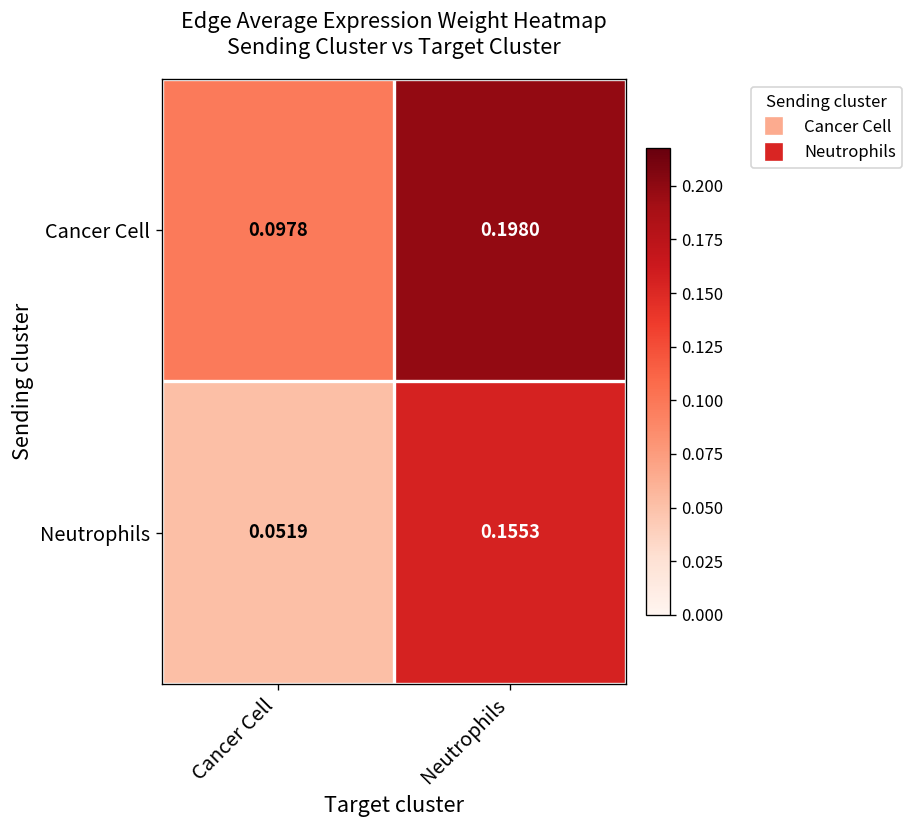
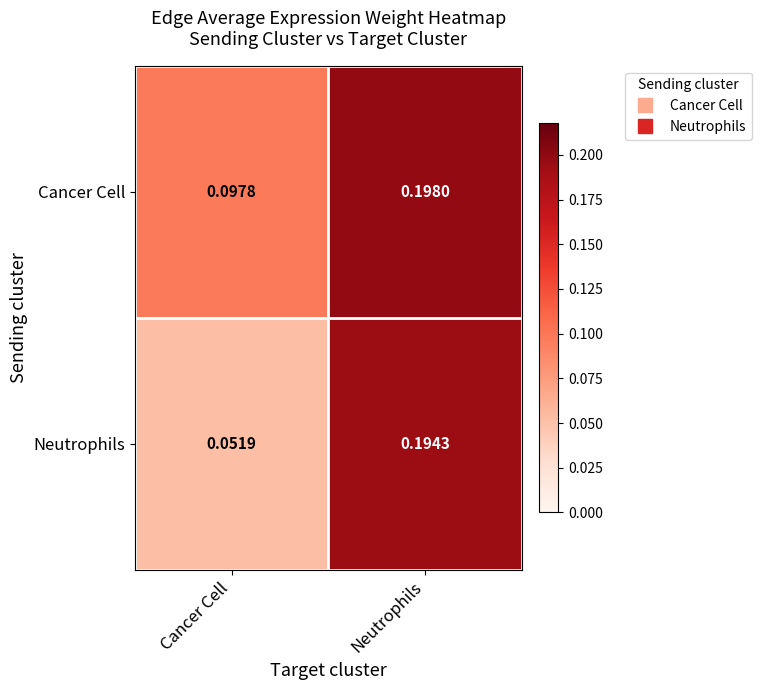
Neutrophils, Neutrophils: 0.1553 -> 0.1943
